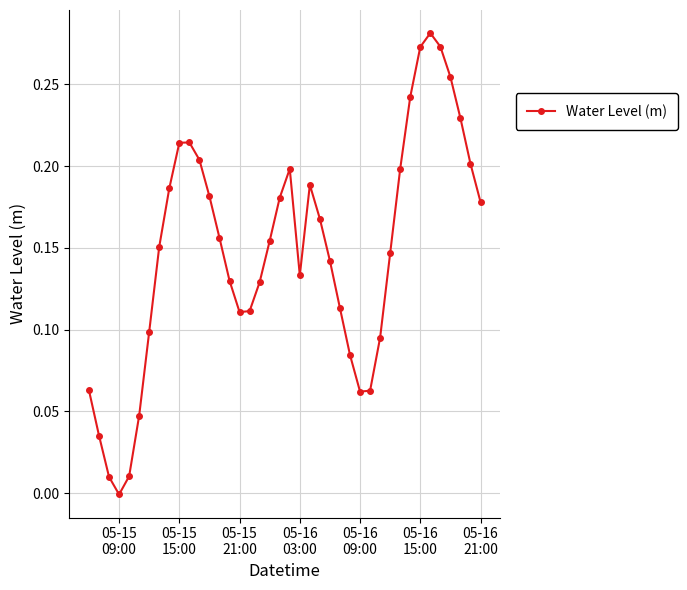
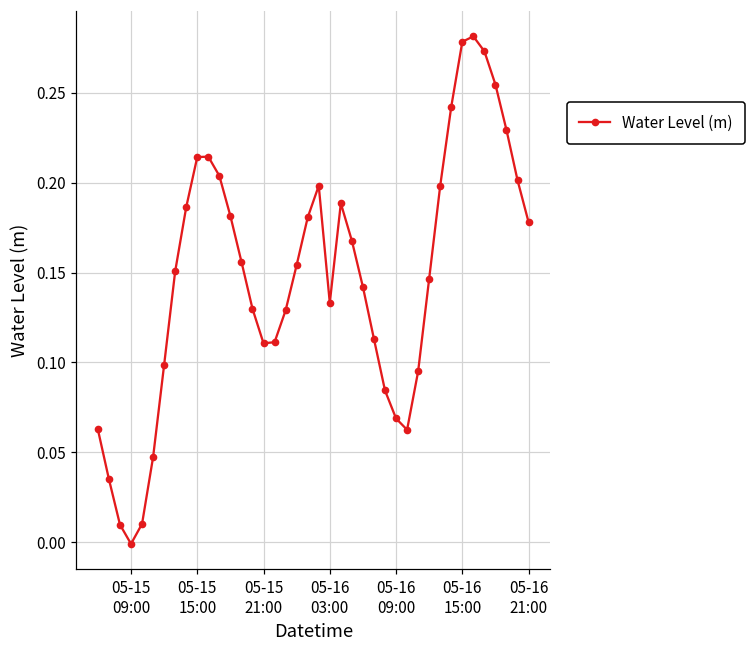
05-16 09:00: 0.062 -> 0.069
05-16 15:00: 0.273 -> 0.278
